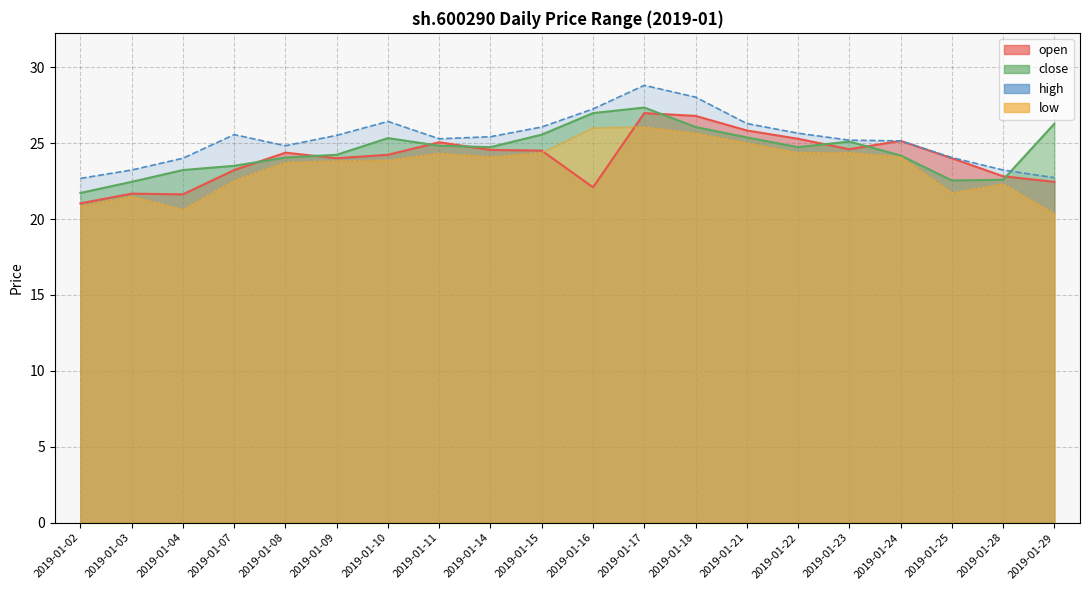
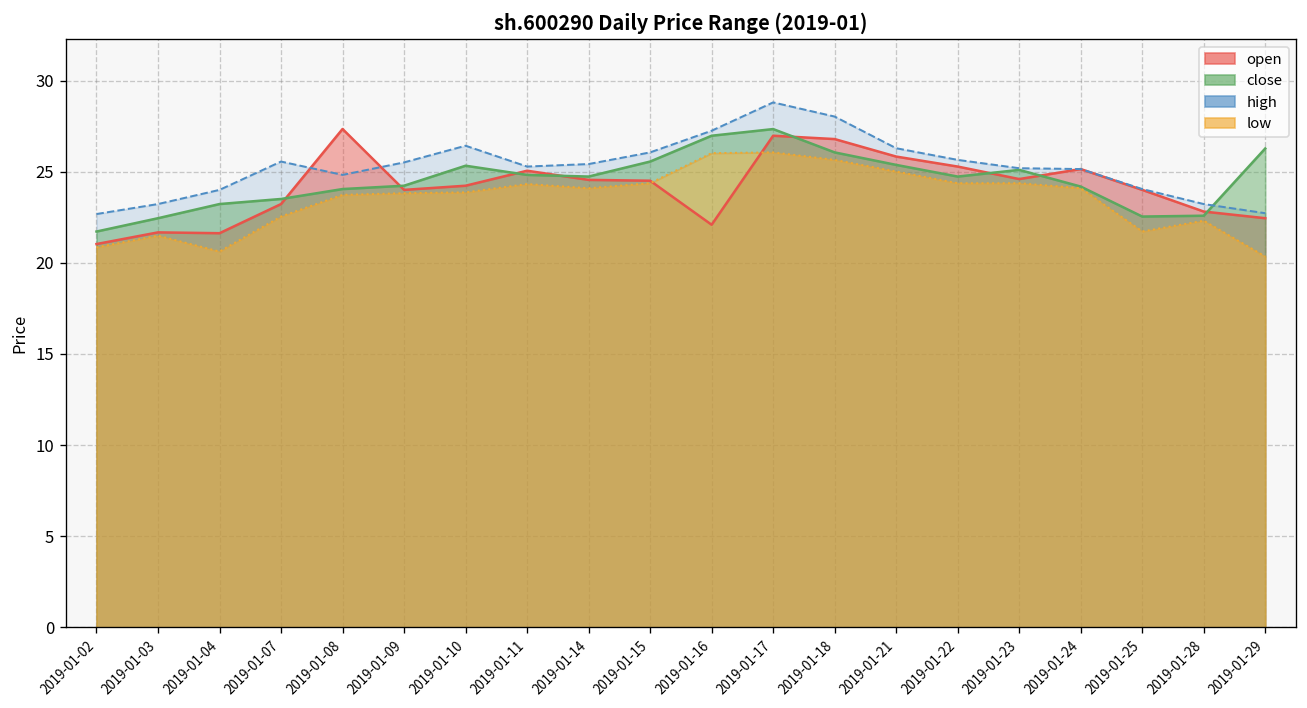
open, 2019-01-08: 24.4 -> 27.3
